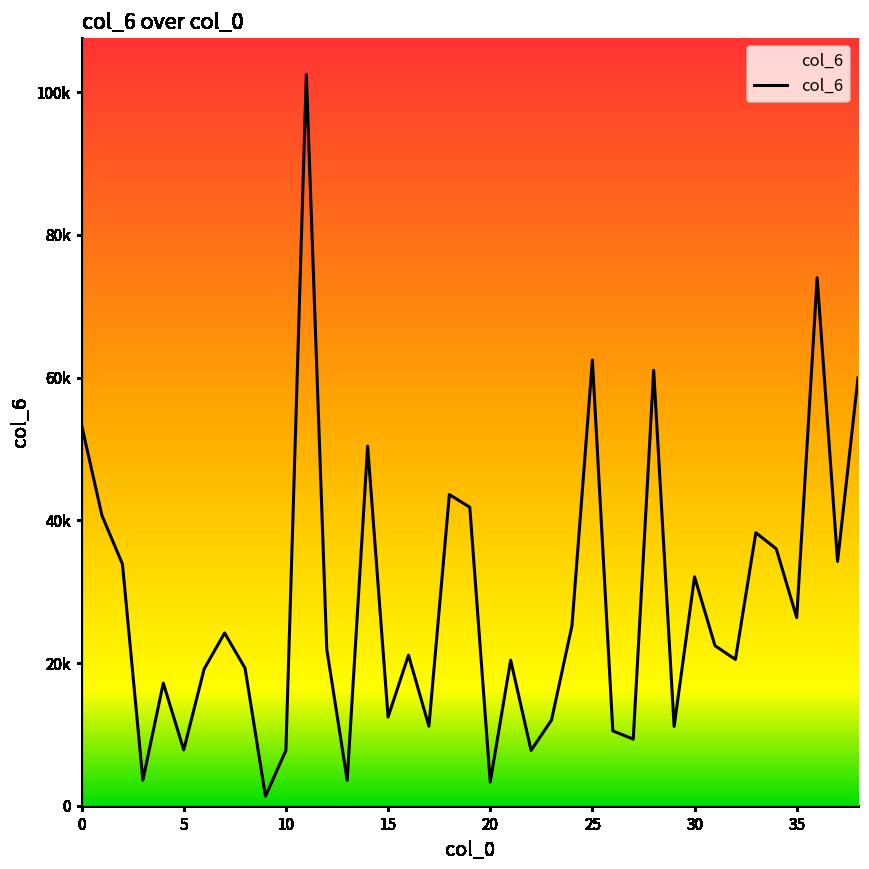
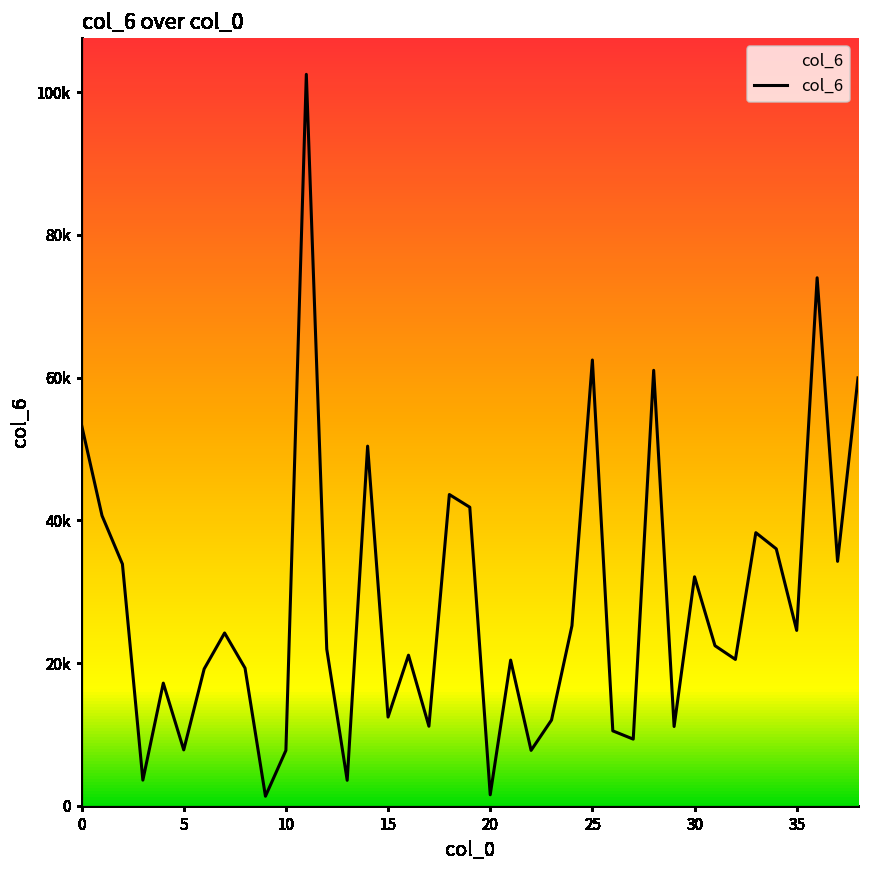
20: 3000 -> 2000
35: 26000 -> 25000
